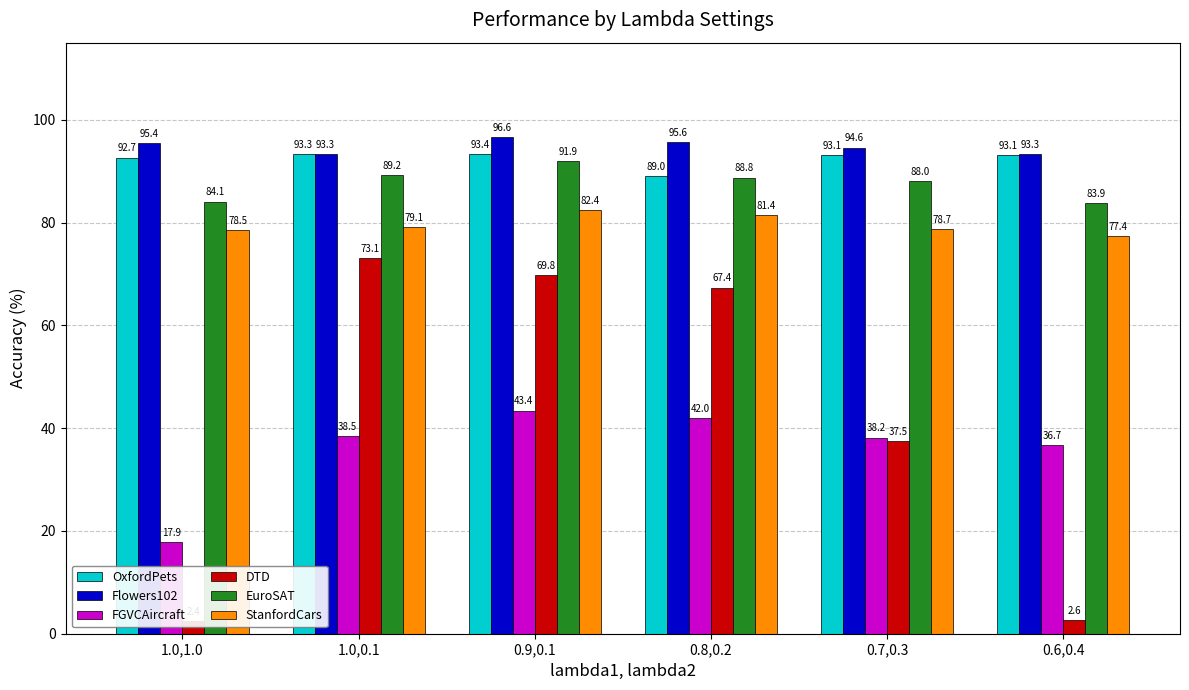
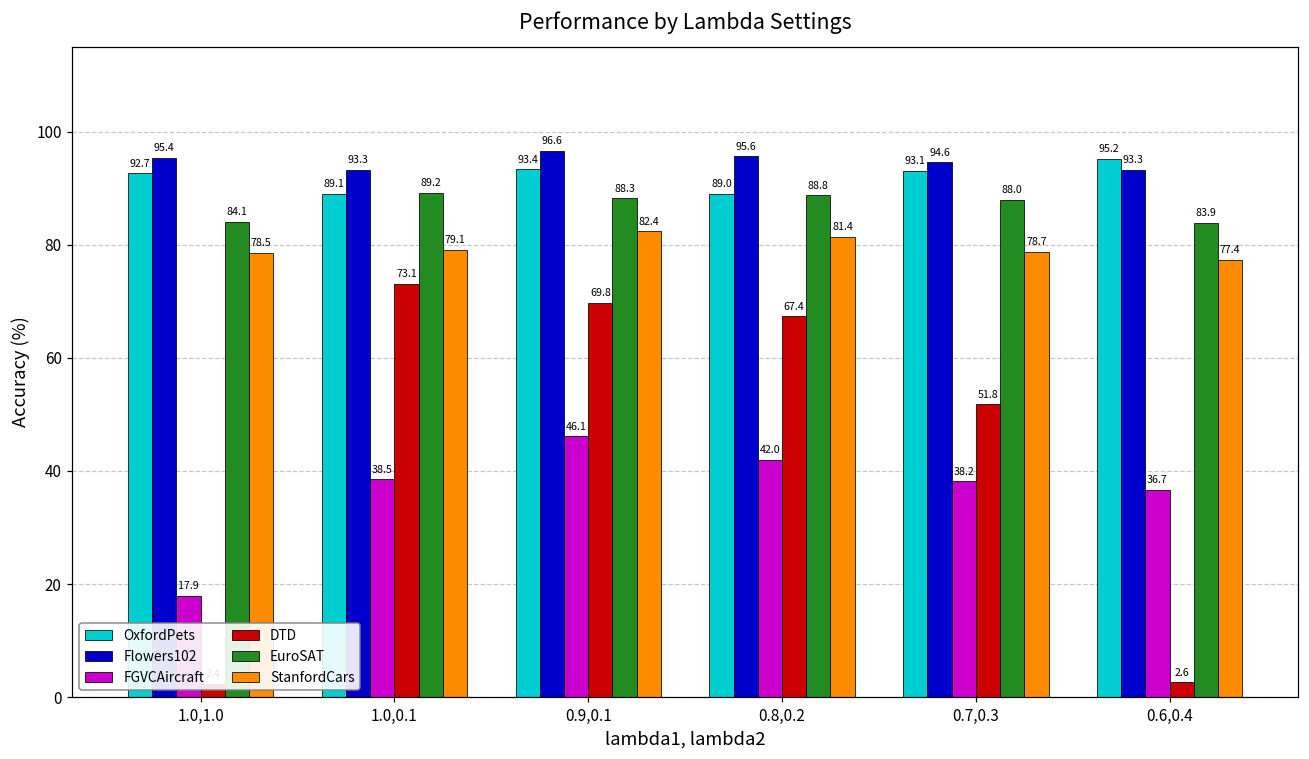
OxfordPets, 1.0,0.1: 93.3 -> 89.1
FGVCAircraft, 0.9,0.1: 43.4 -> 46.1
EuroSAT, 0.9,0.1: 91.9 -> 88.3
DTD, 0.7,0.3: 37.5 -> 51.8
OxfordPets, 0.6,0.4: 93.1 -> 95.2
